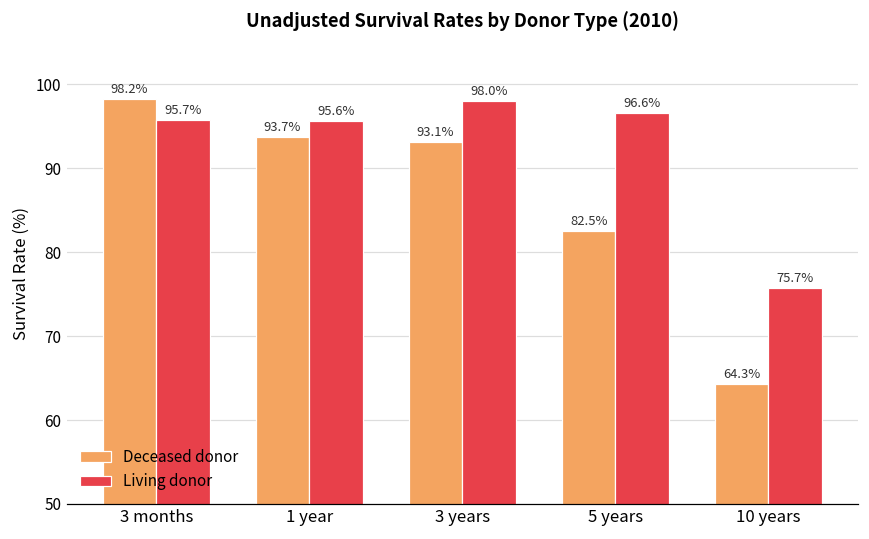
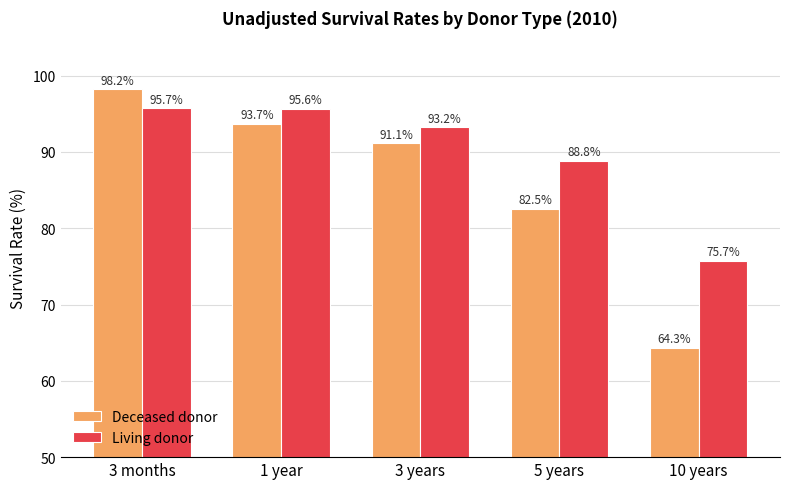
Deceased donor, 3 years: 93.1% -> 91.1%
Living donor, 3 years: 98.0% -> 93.2%
Living donor, 5 years: 96.6% -> 88.8%
